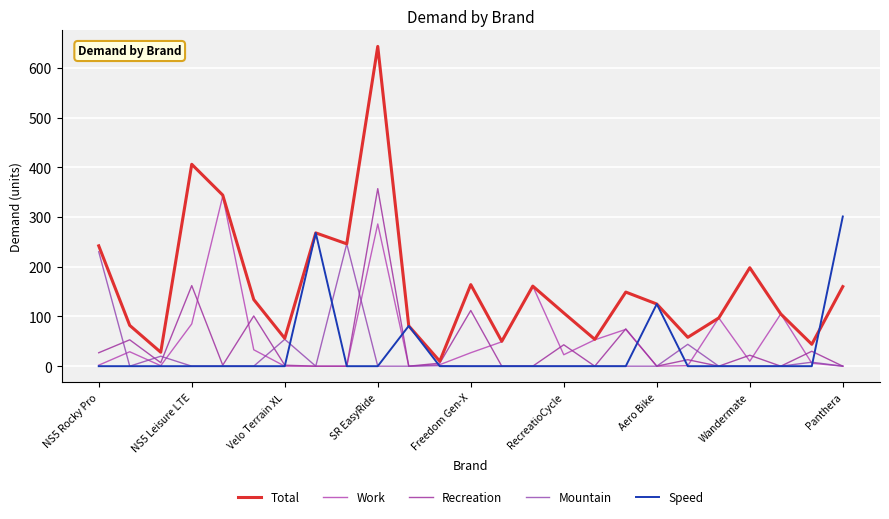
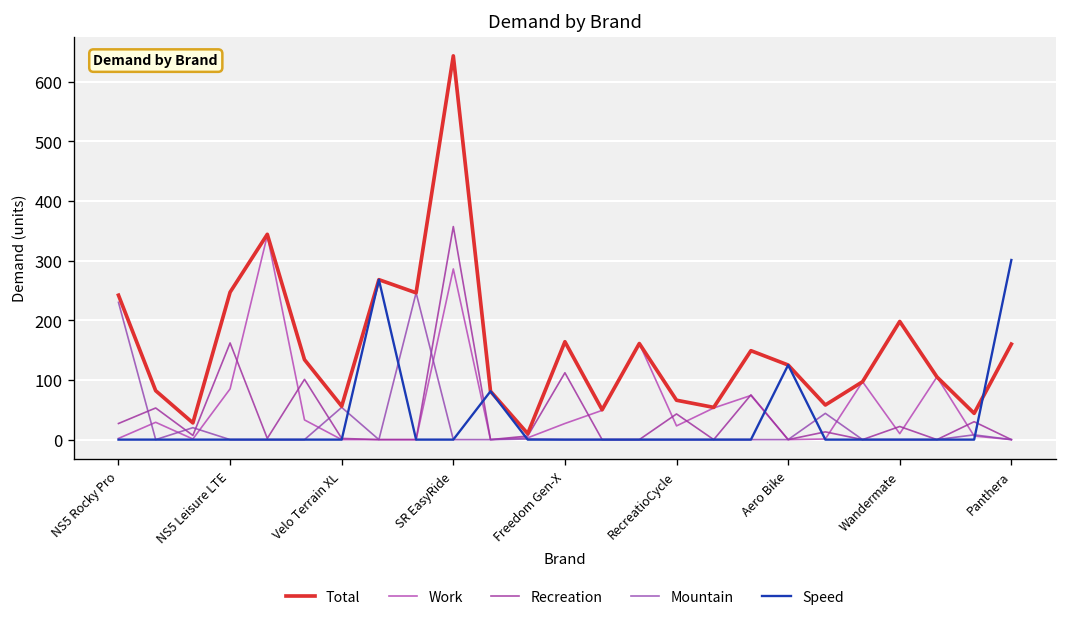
Total, NS5 Leisure LTE: 410 -> 250
Total, RecreatioCycle: 110 -> 70
